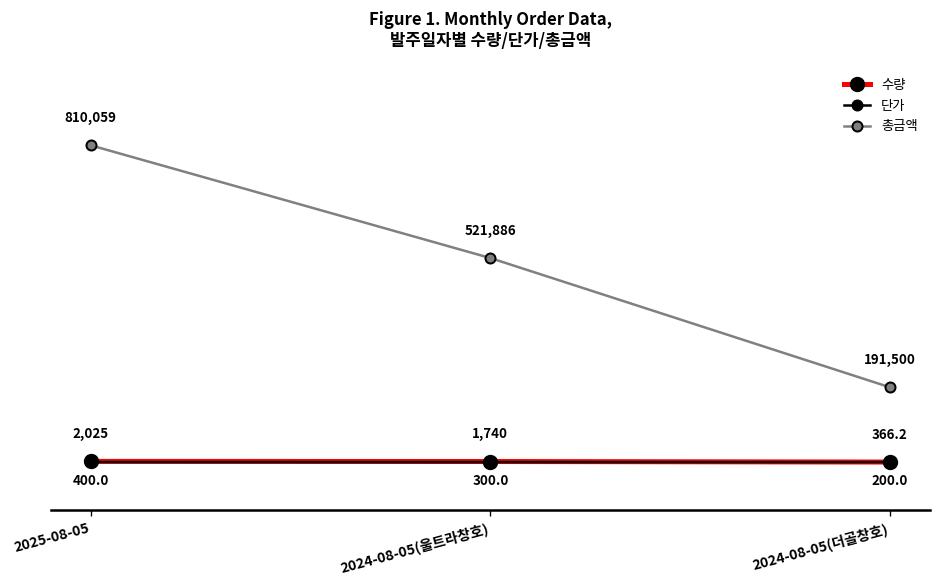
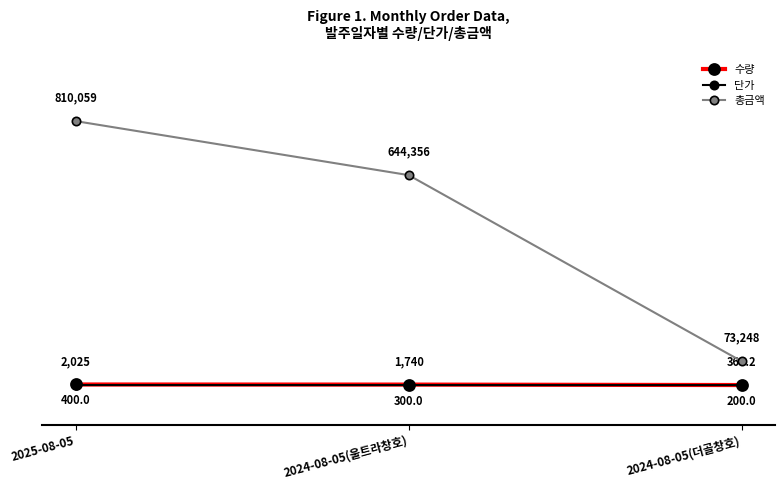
총금액, 2024-08-05(울트라창호): 521,886 -> 644,356
총금액, 2024-08-05(더골창호): 191,500 -> 73,248
